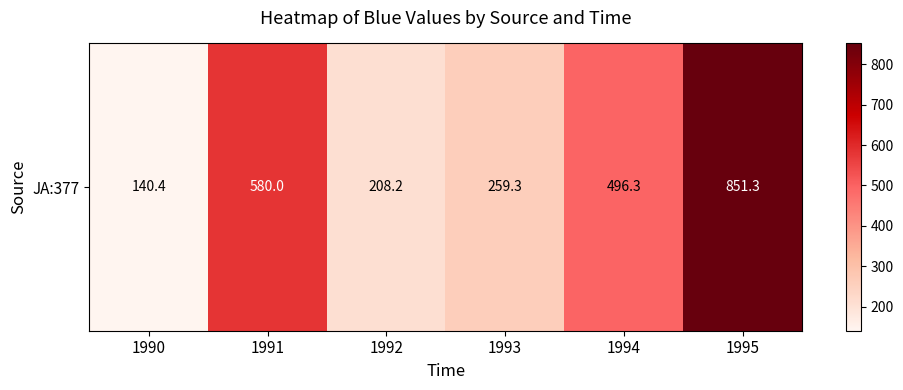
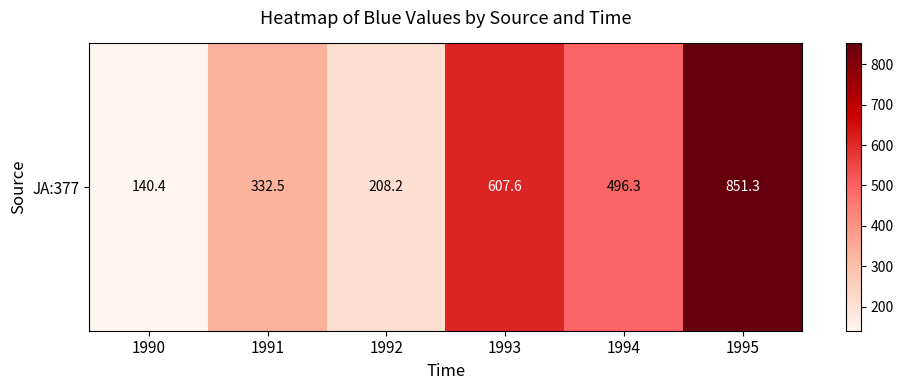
JA:377, 1991: 580.0 -> 332.5
JA:377, 1993: 259.3 -> 607.6
